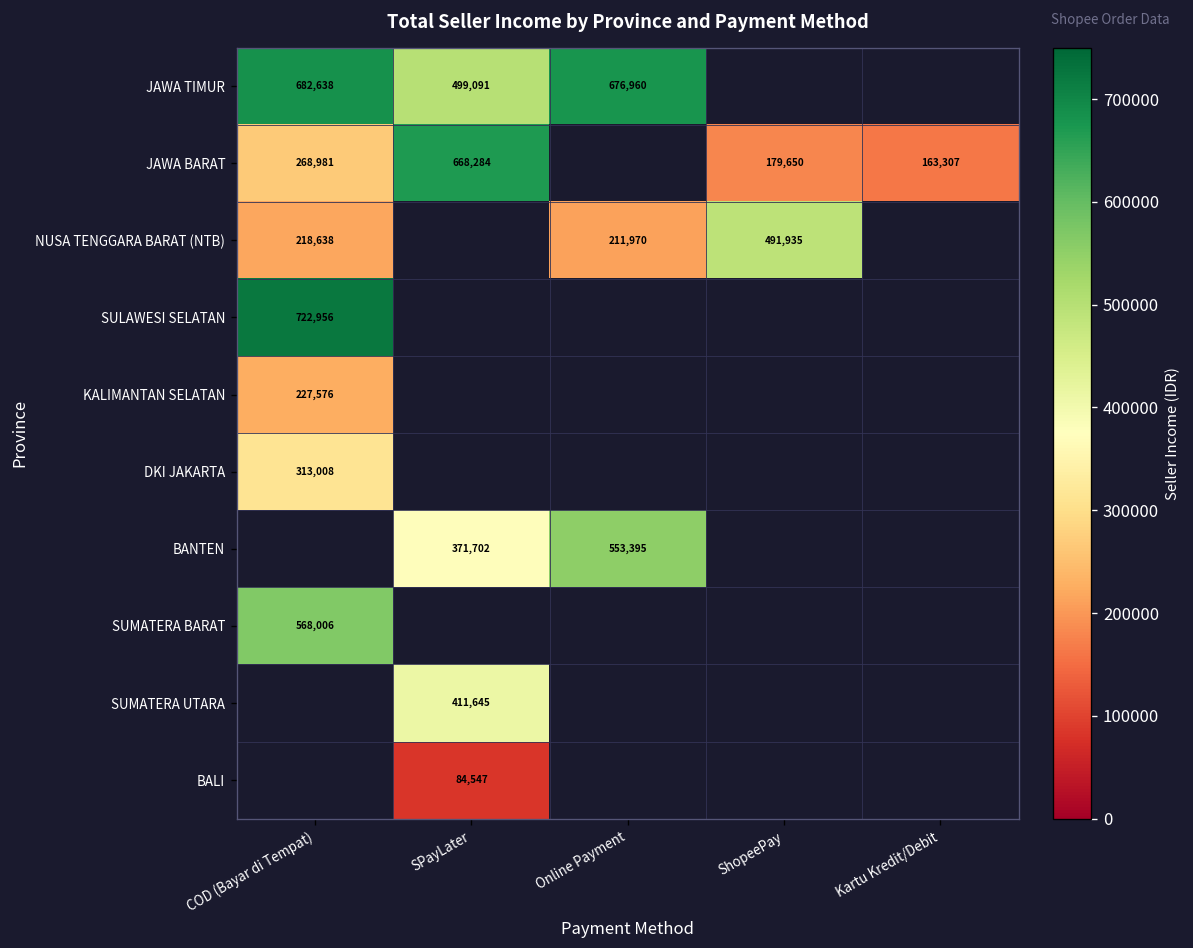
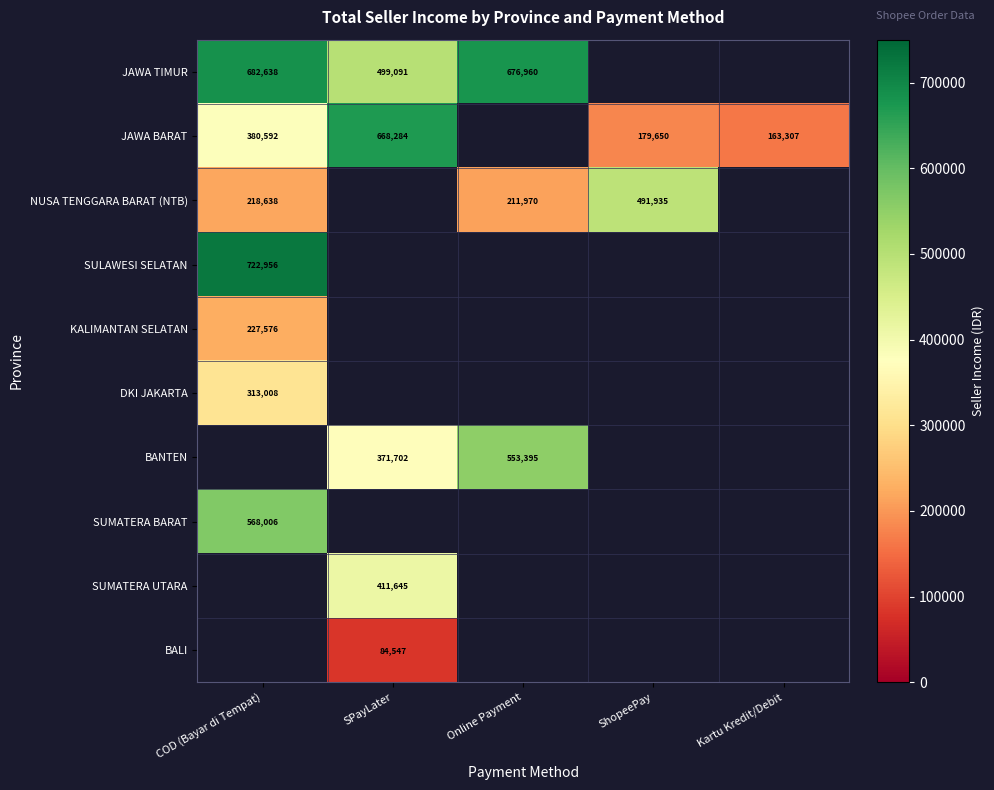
JAWA BARAT, COD (Bayar di Tempat): 268,981 -> 380,592
